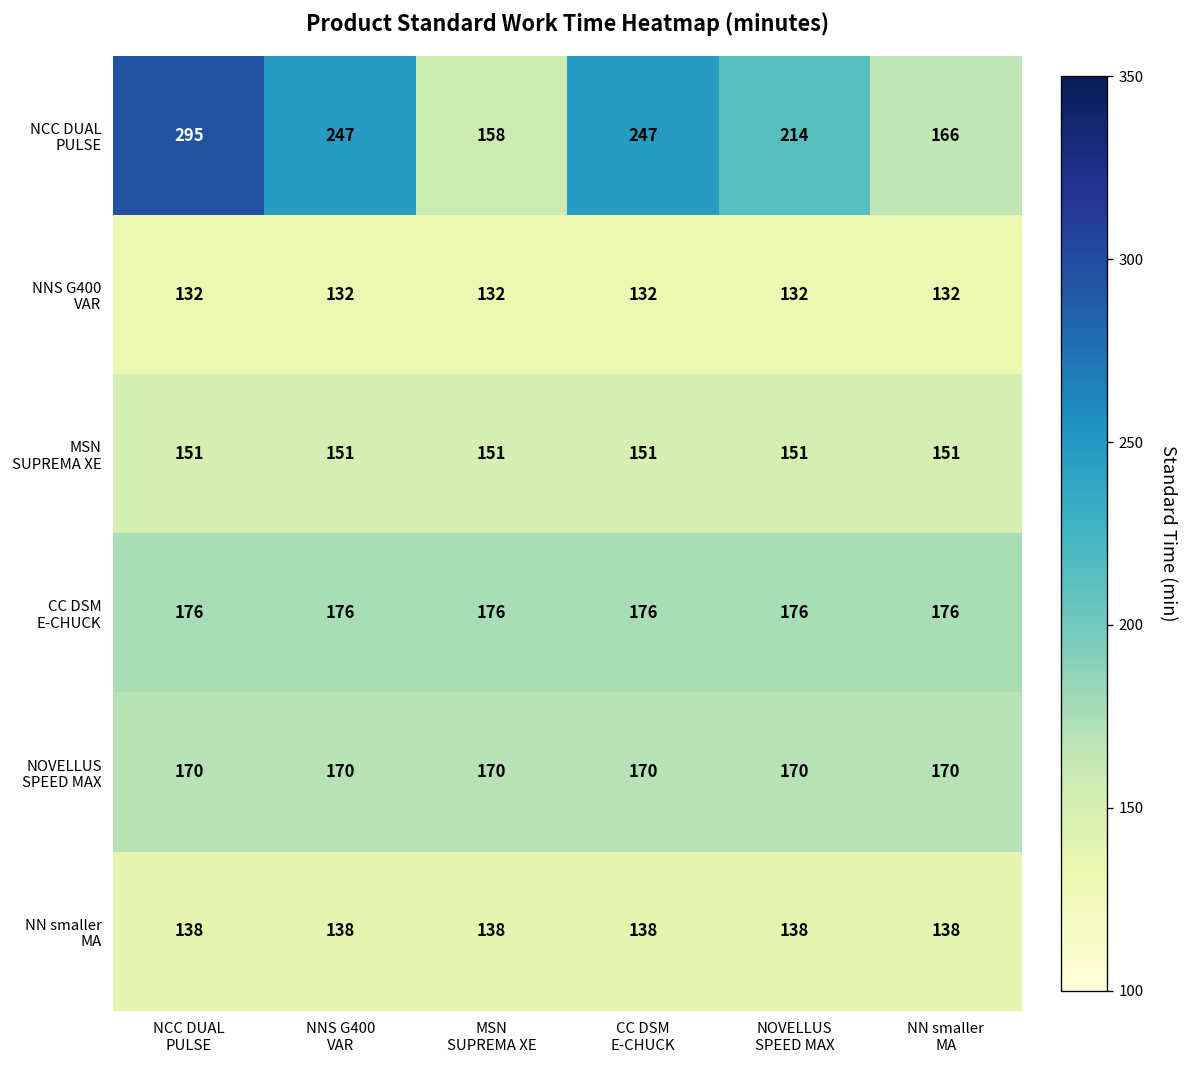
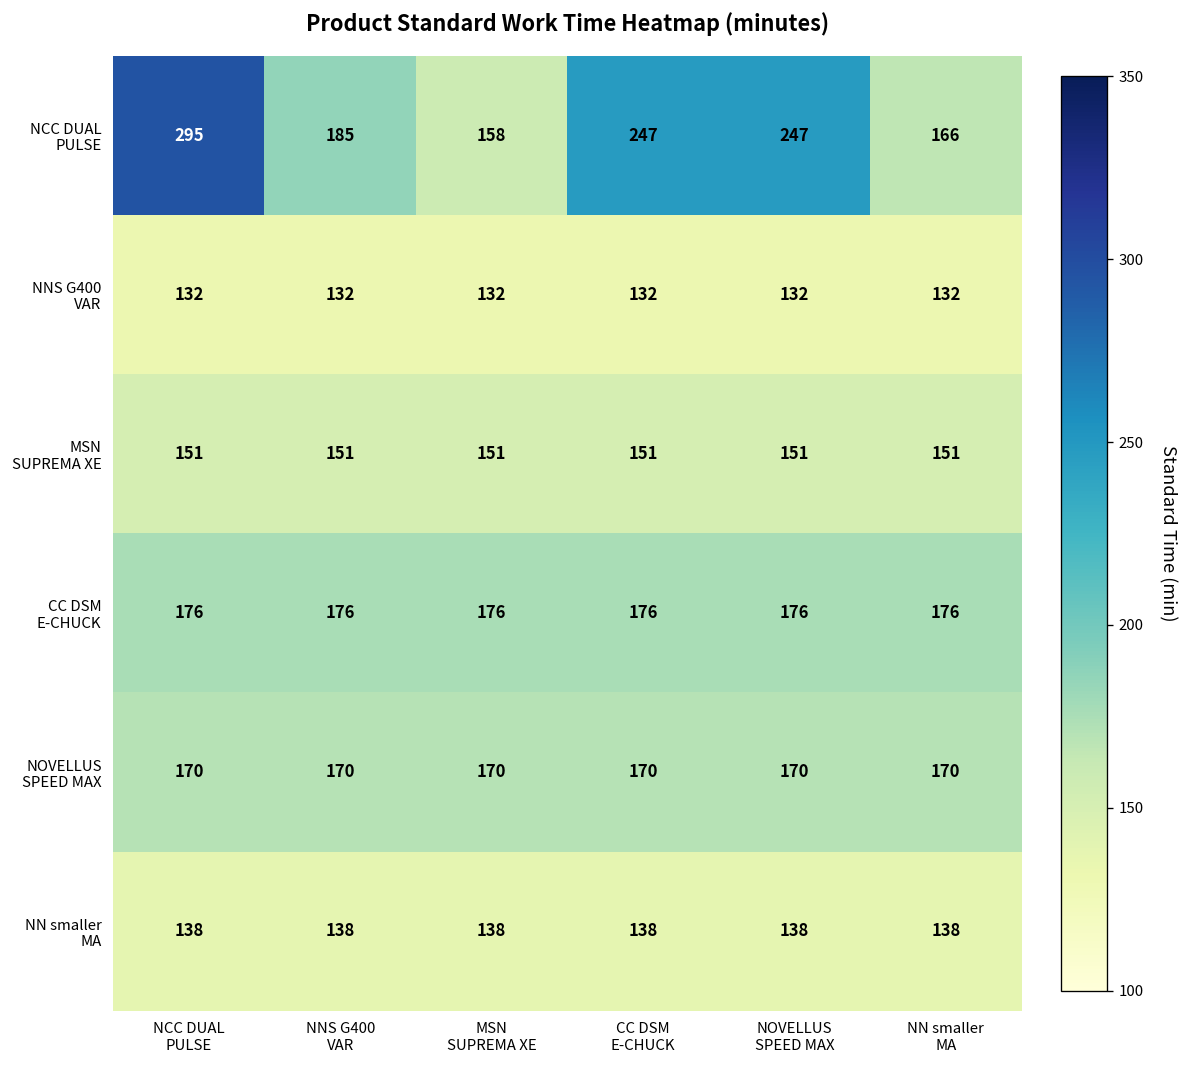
NCC DUAL PULSE, NNS G400 VAR: 247 -> 185
NCC DUAL PULSE, NOVELLUS SPEED MAX: 214 -> 247
